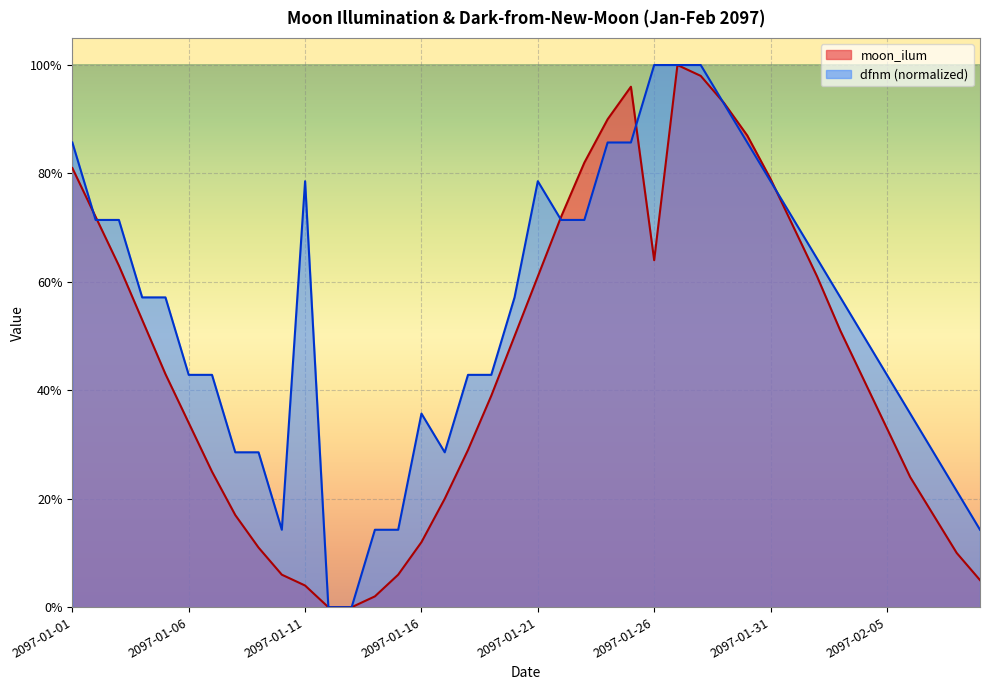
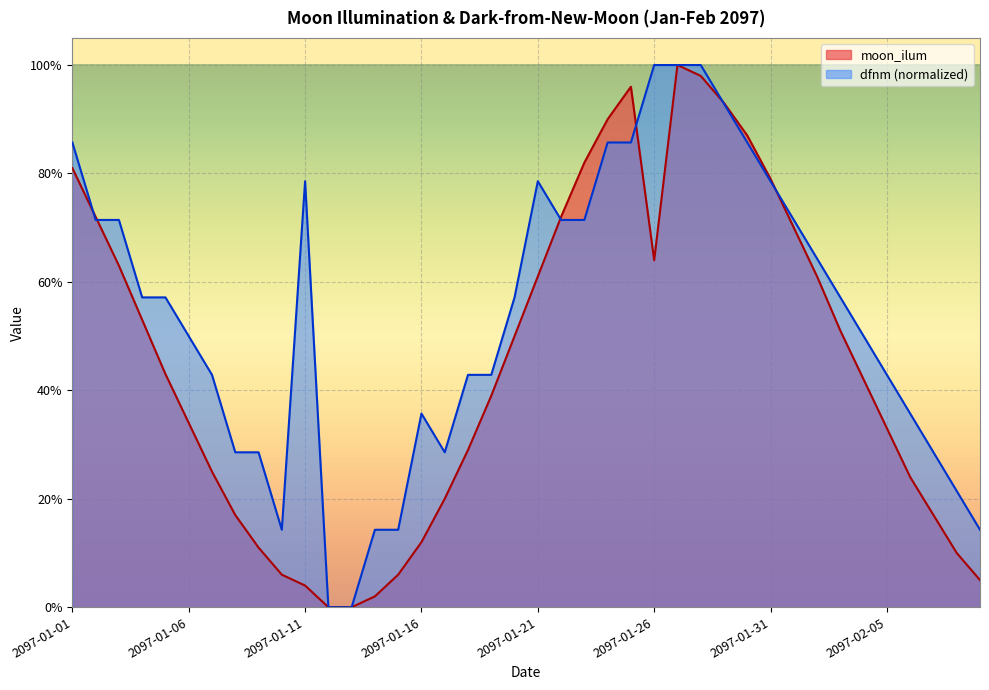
dfnm (normalized), 2097-01-06: 43% -> 50%
